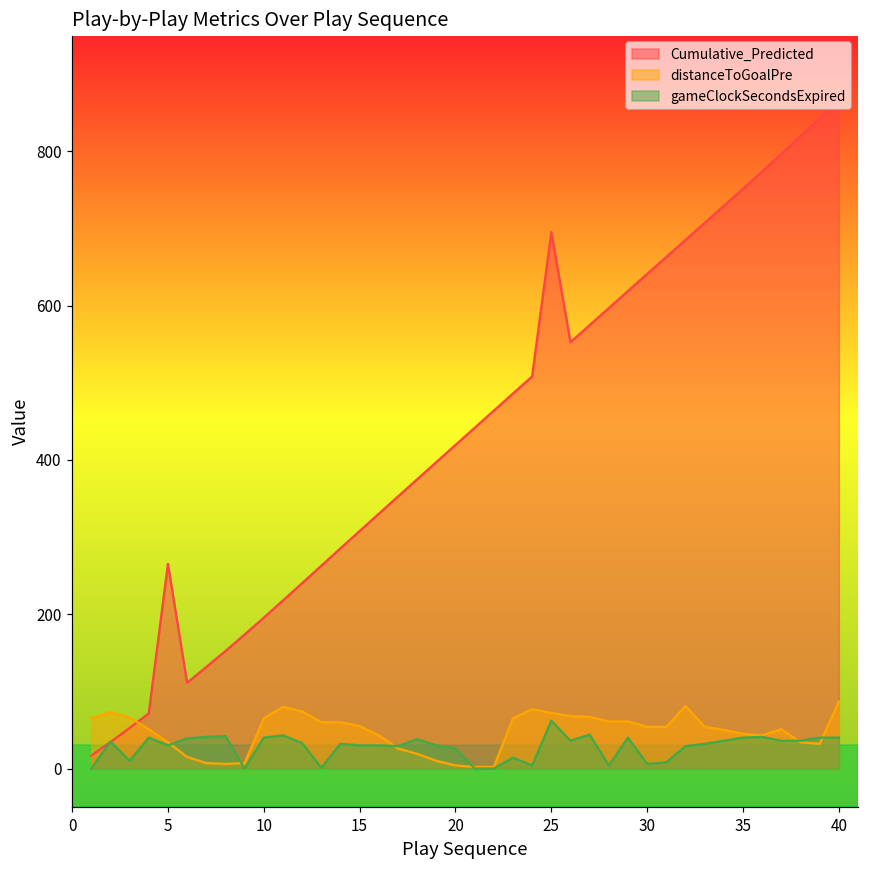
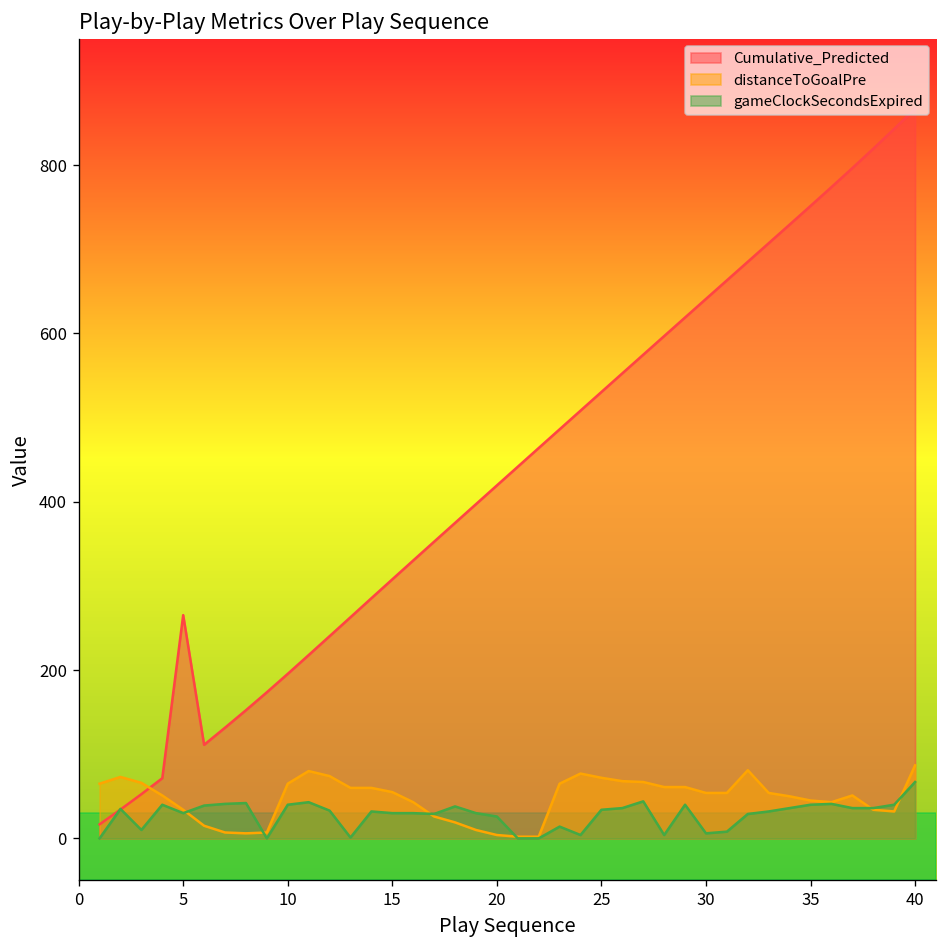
Cumulative_Predicted, 25: 700 -> 530
gameClockSecondsExpired, 25: 60 -> 30
gameClockSecondsExpired, 40: 40 -> 70
